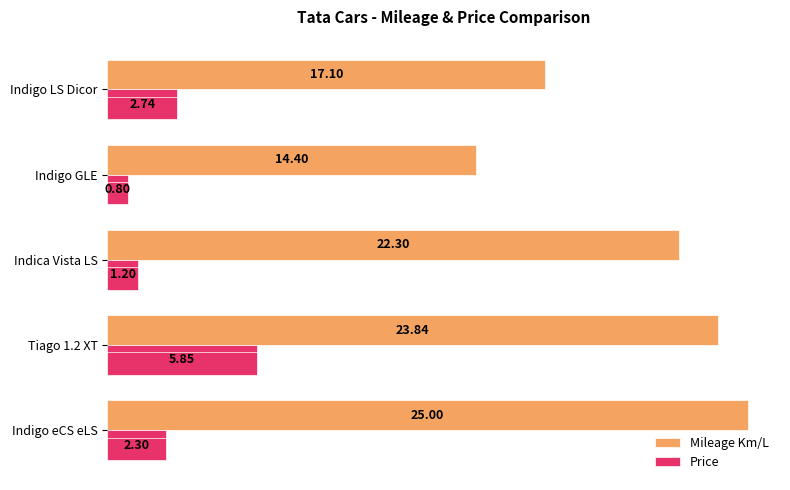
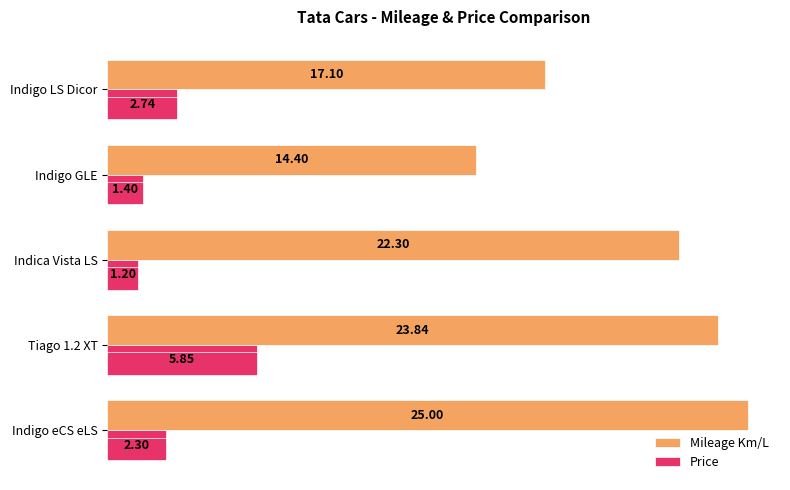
Price, Indigo GLE: 0.80 -> 1.40
